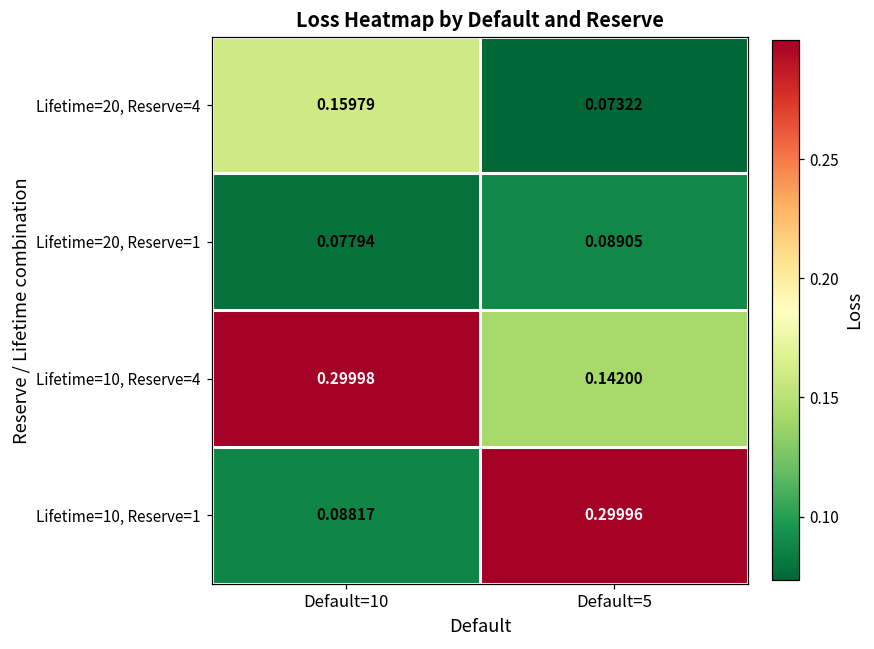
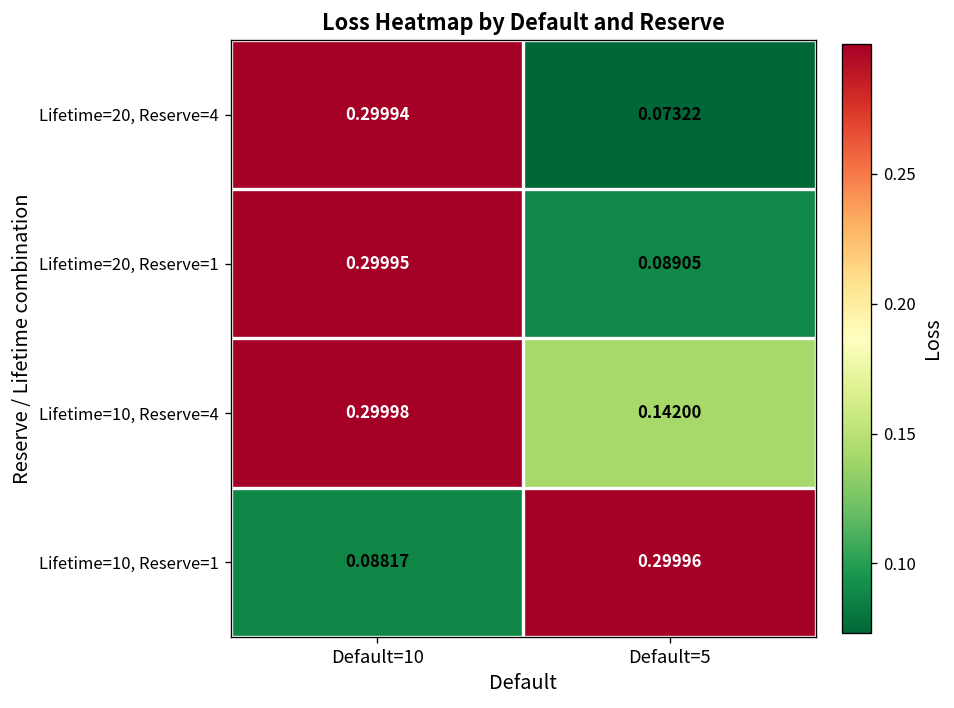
Lifetime=20, Reserve=4, Default=10: 0.15979 -> 0.29994
Lifetime=20, Reserve=1, Default=10: 0.07794 -> 0.29995
